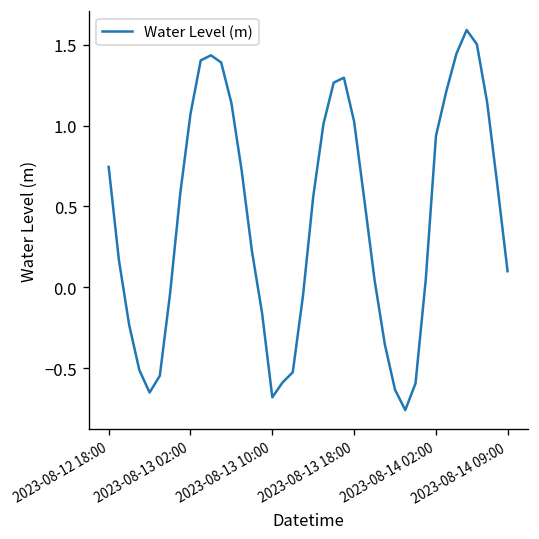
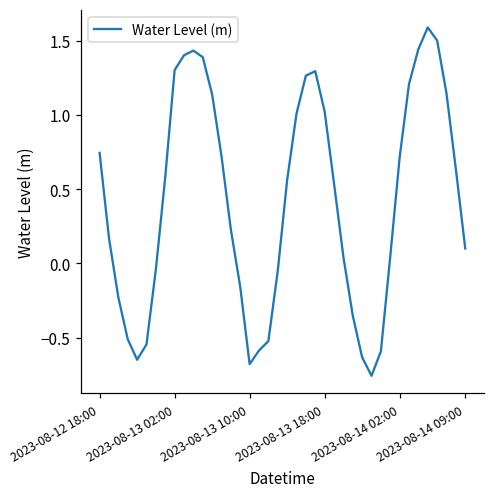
2023-08-13 02:00: 1.07 -> 1.30
2023-08-14 02:00: 0.94 -> 0.71
